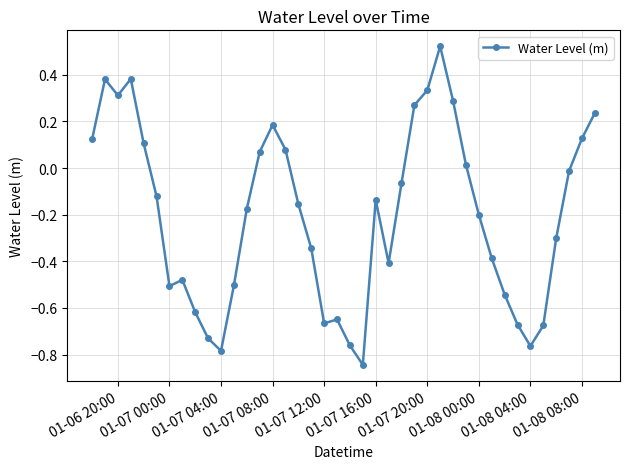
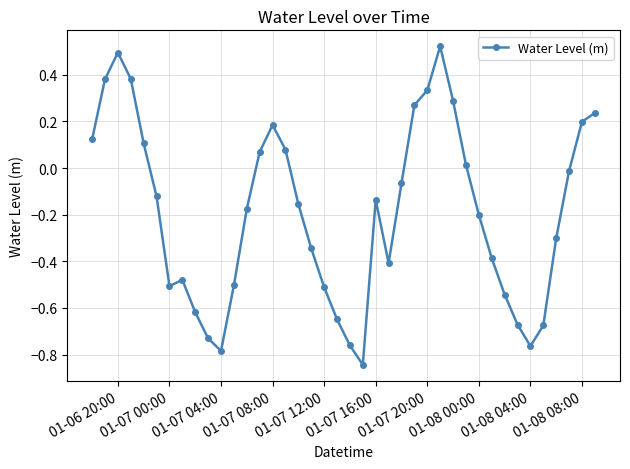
01-06 20:00: 0.31 -> 0.50
01-07 12:00: -0.67 -> -0.51
01-08 08:00: 0.13 -> 0.20
